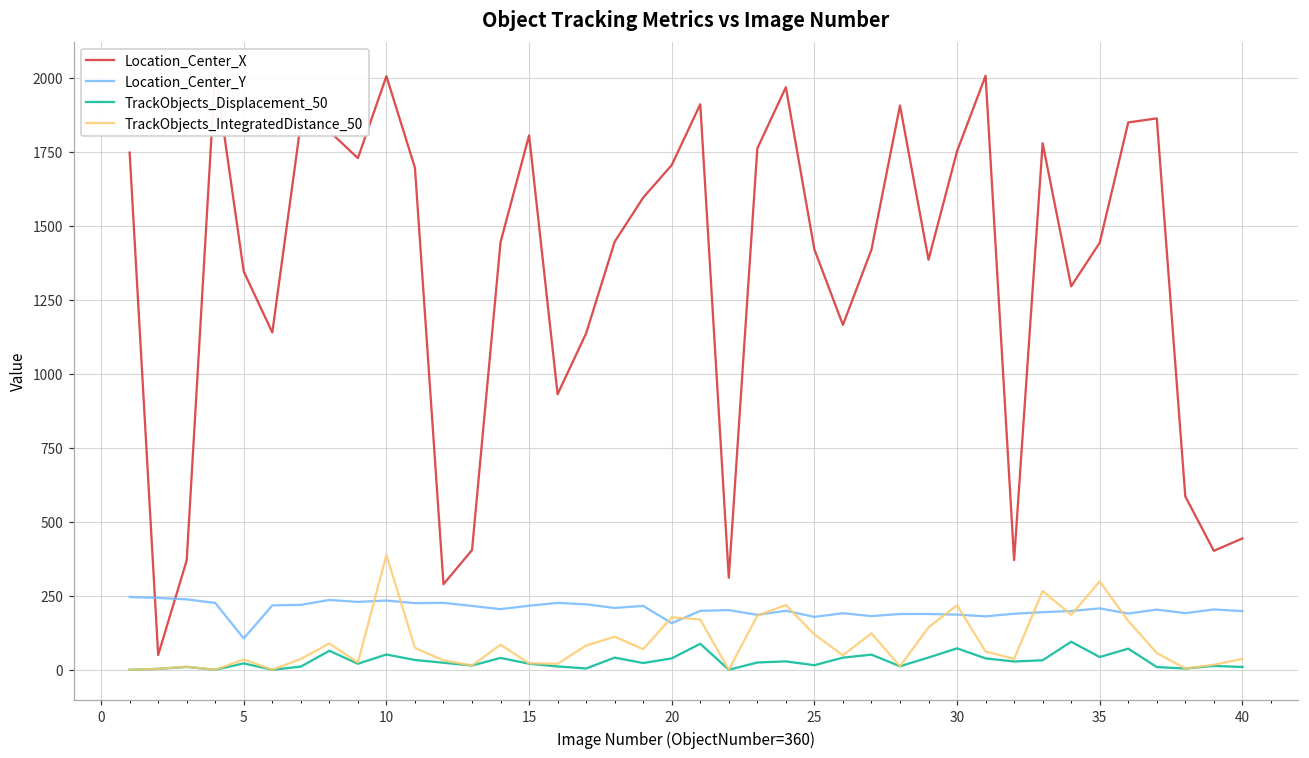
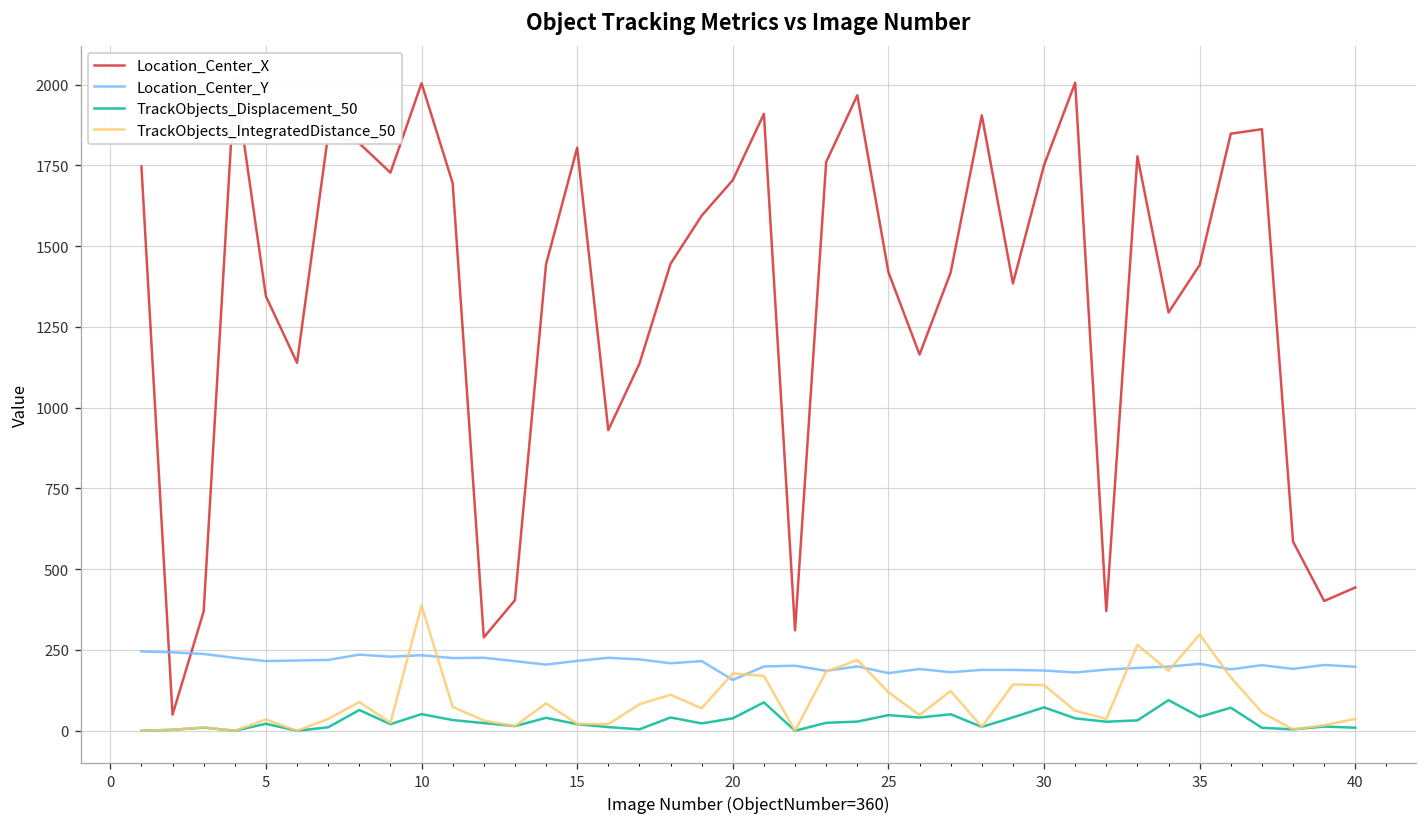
Location_Center_Y, 5: 110 -> 220
TrackObjects_Displacement_50, 25: 20 -> 50
TrackObjects_IntegratedDistance_50, 30: 220 -> 140
